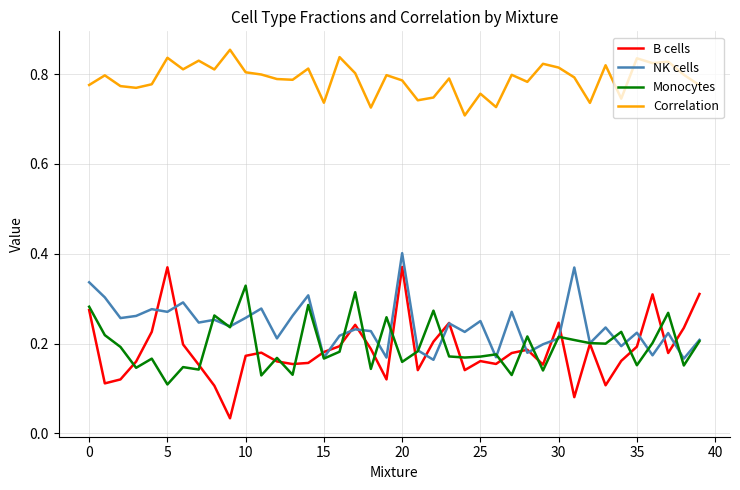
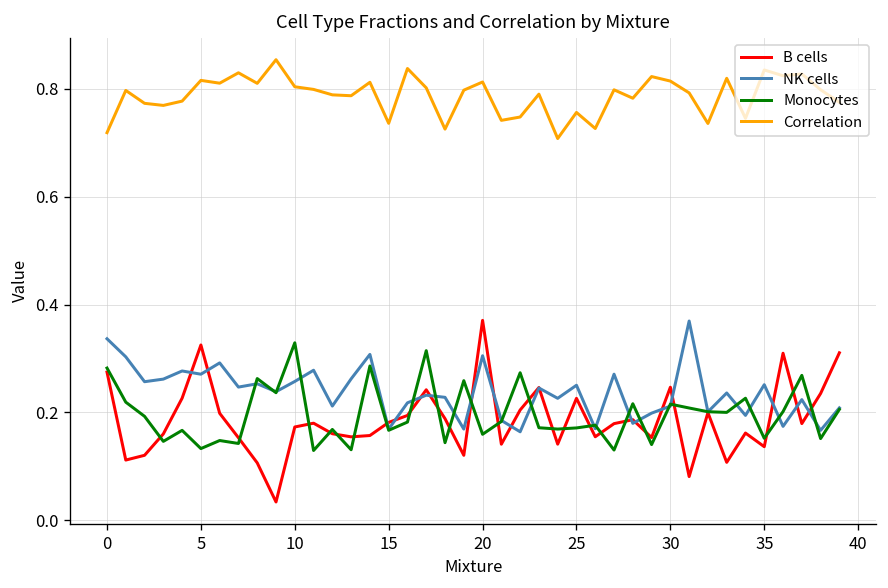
Correlation, 0: 0.78 -> 0.72
B cells, 5: 0.37 -> 0.32
Monocytes, 5: 0.11 -> 0.13
Correlation, 5: 0.84 -> 0.82
NK cells, 20: 0.40 -> 0.30
Correlation, 20: 0.79 -> 0.81
B cells, 25: 0.16 -> 0.23
B cells, 35: 0.19 -> 0.14
NK cells, 35: 0.22 -> 0.25
